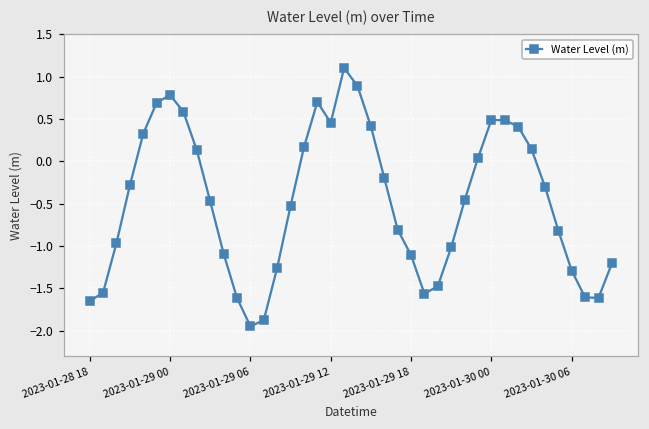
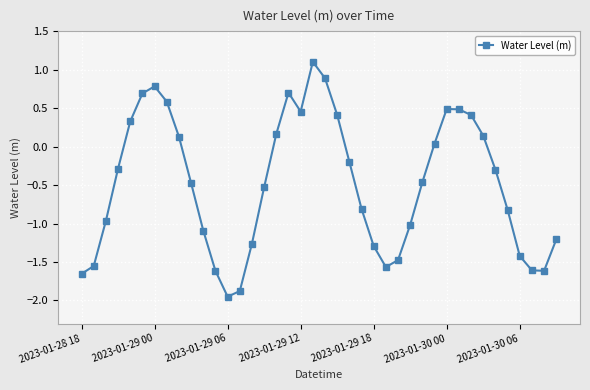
2023-01-29 18: -1.1 -> -1.3
2023-01-30 06: -1.3 -> -1.4
